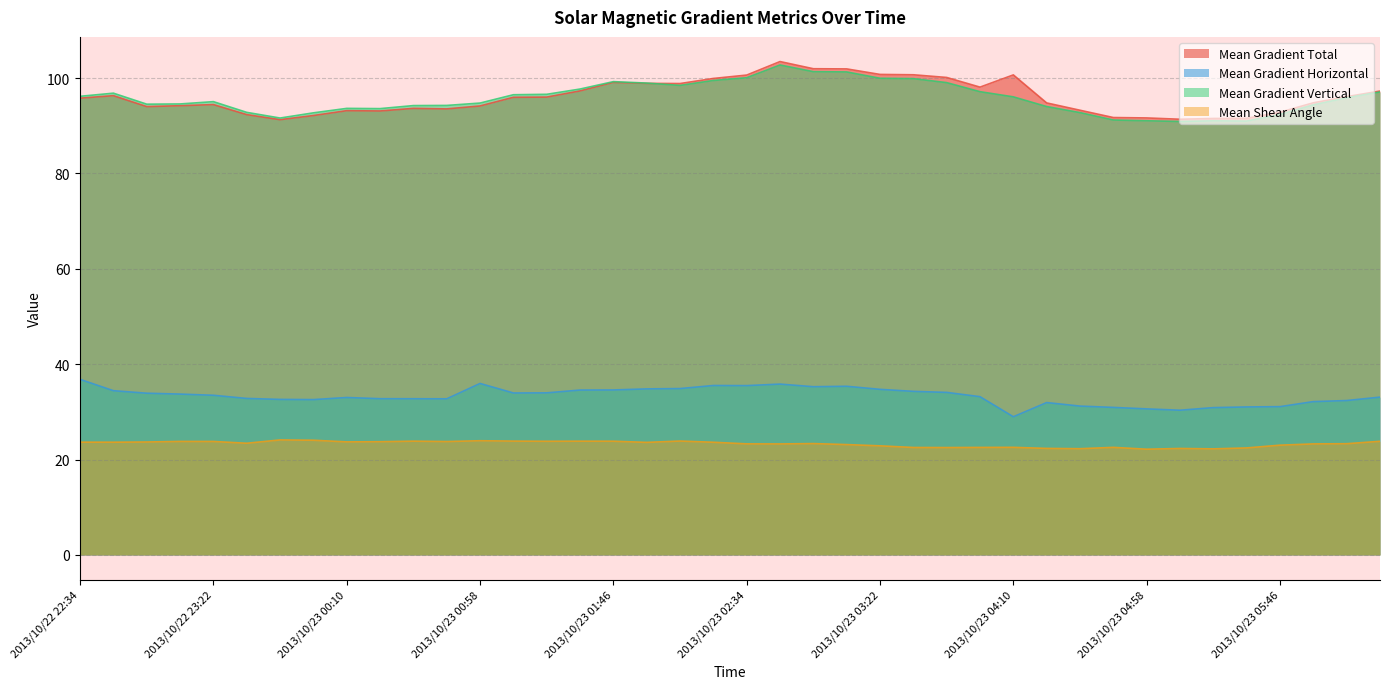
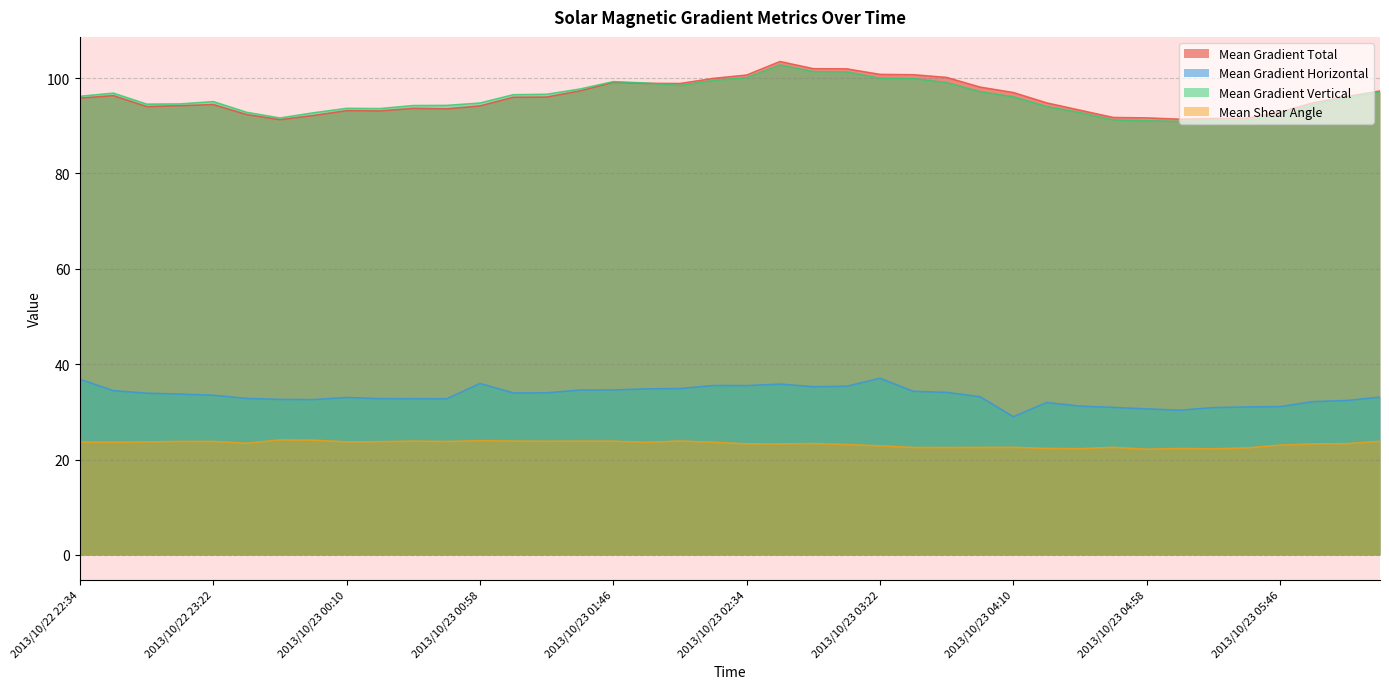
Mean Gradient Horizontal, 2013/10/23 03:22: 35 -> 37
Mean Gradient Total, 2013/10/23 04:10: 101 -> 97
